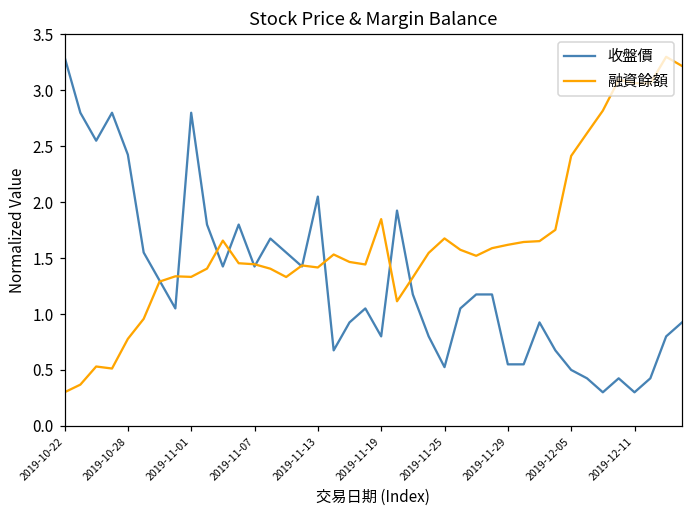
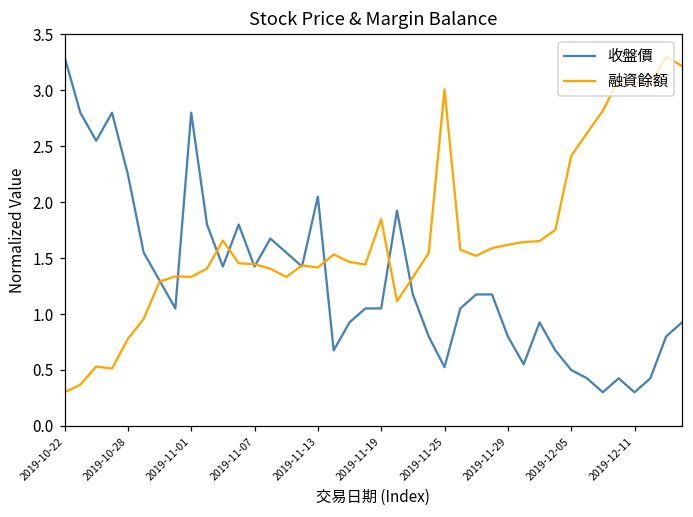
收盤價, 2019-10-28: 2.43 -> 2.25
收盤價, 2019-11-19: 0.80 -> 1.05
融資餘額, 2019-11-25: 1.68 -> 3.01
收盤價, 2019-11-29: 0.55 -> 0.80
